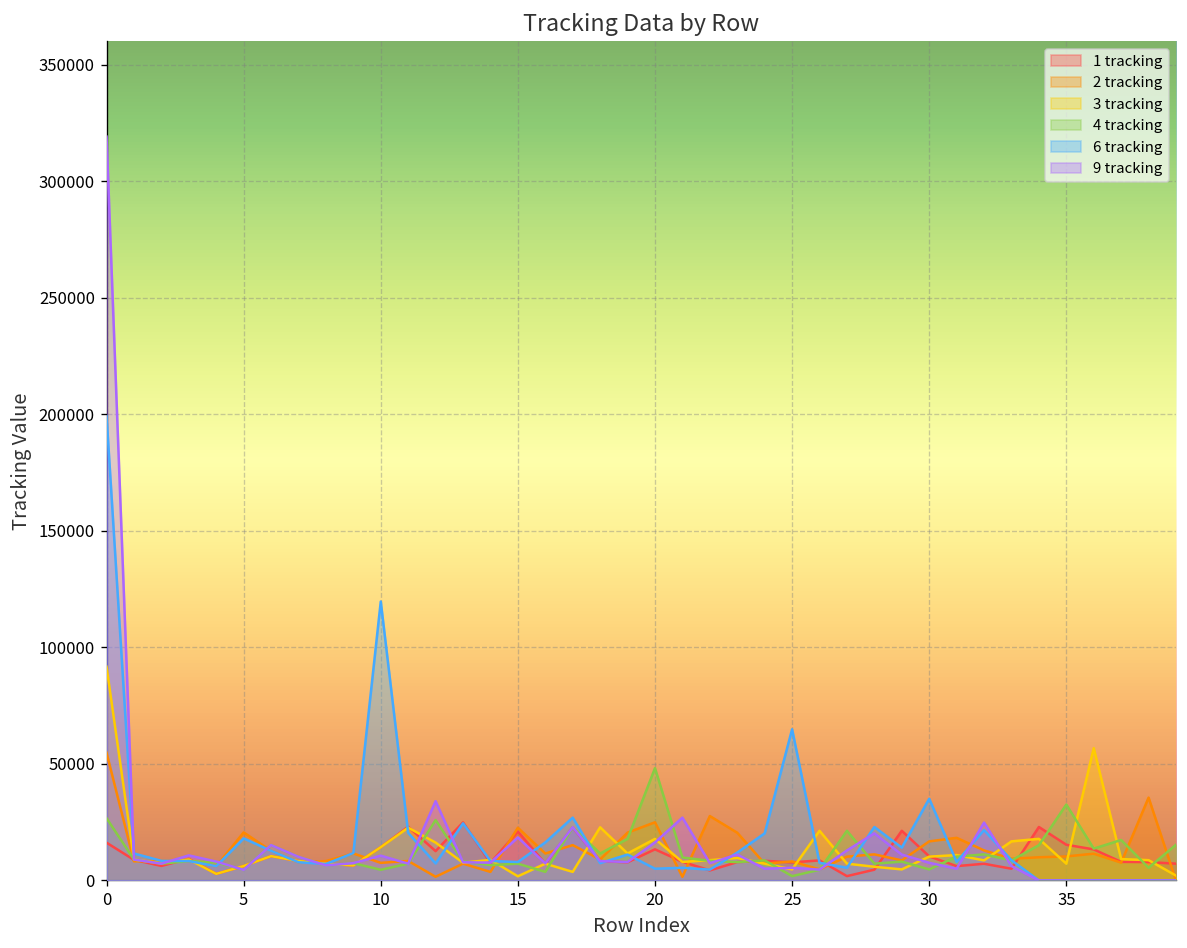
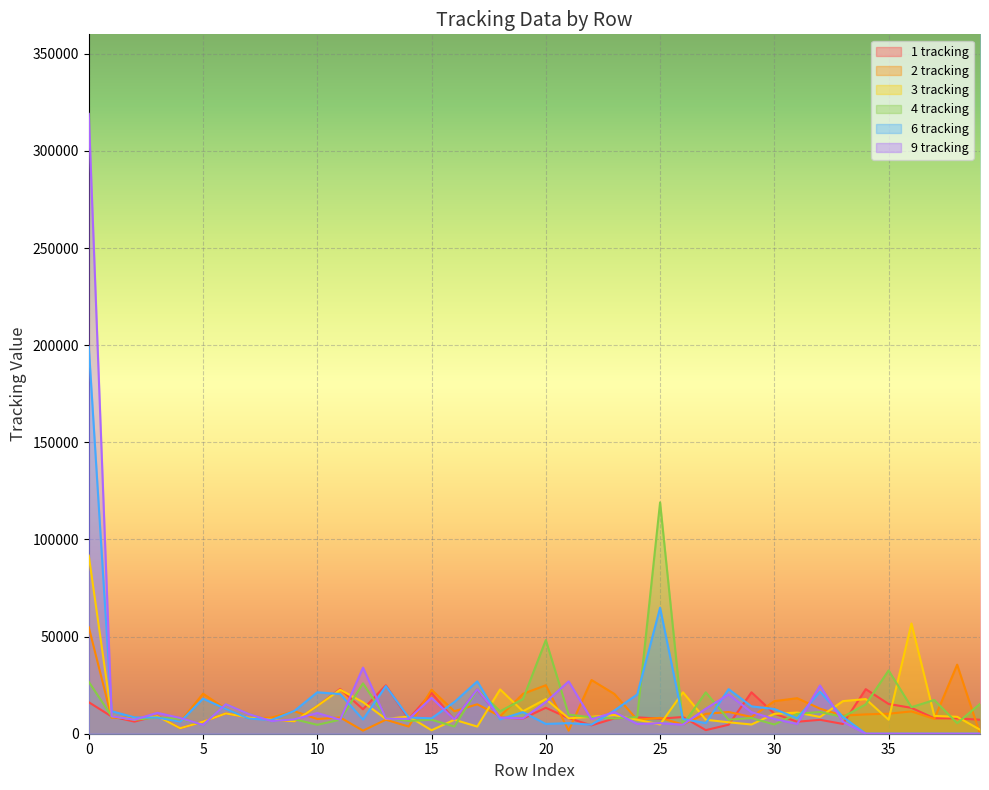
6 tracking, 10: 120000 -> 21000
4 tracking, 25: 2000 -> 119000
6 tracking, 30: 35000 -> 13000
